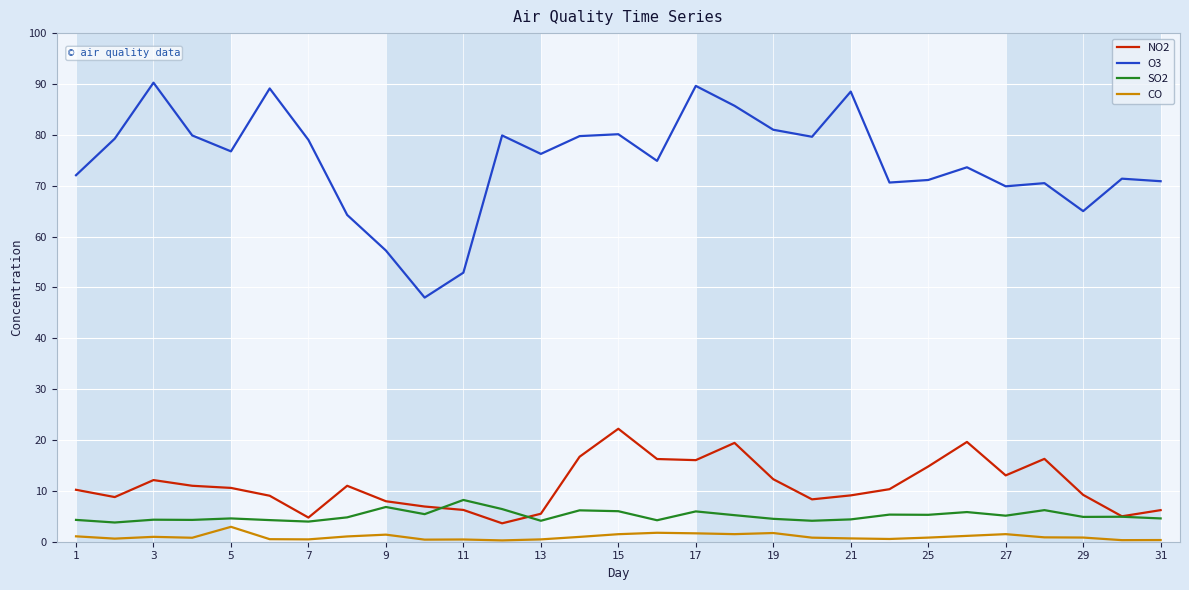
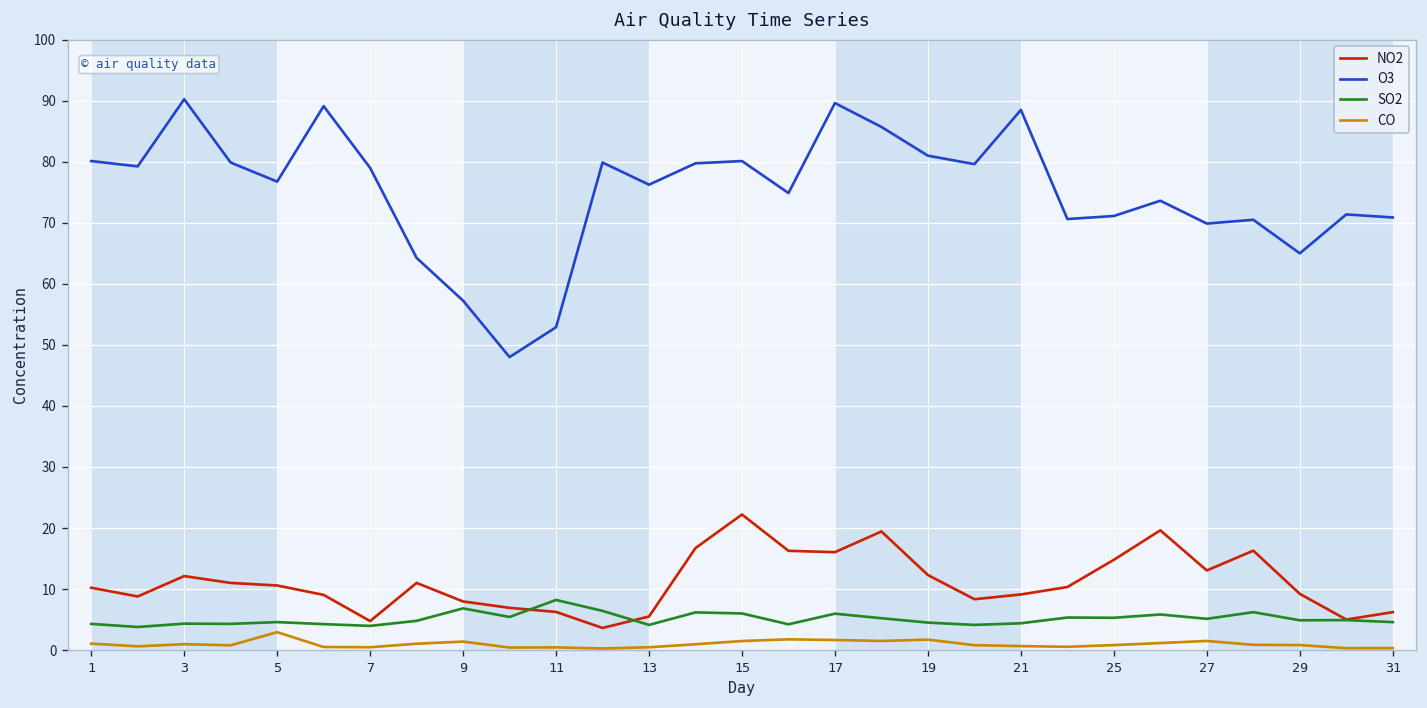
O3, 1: 72 -> 80
